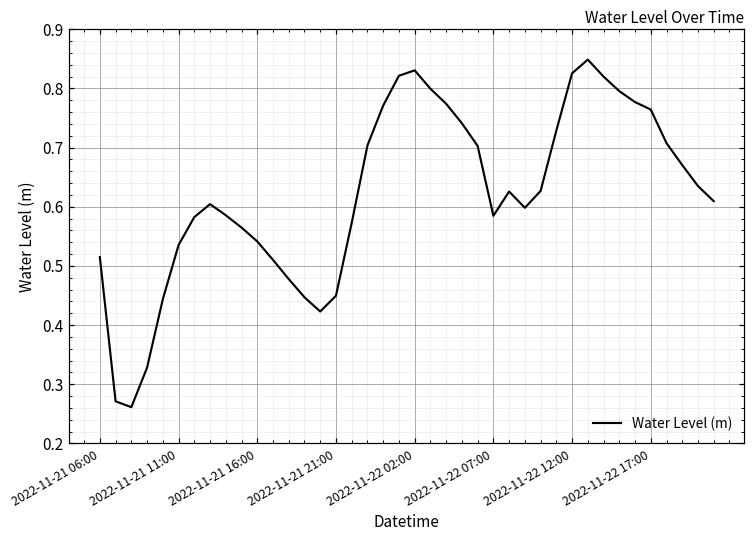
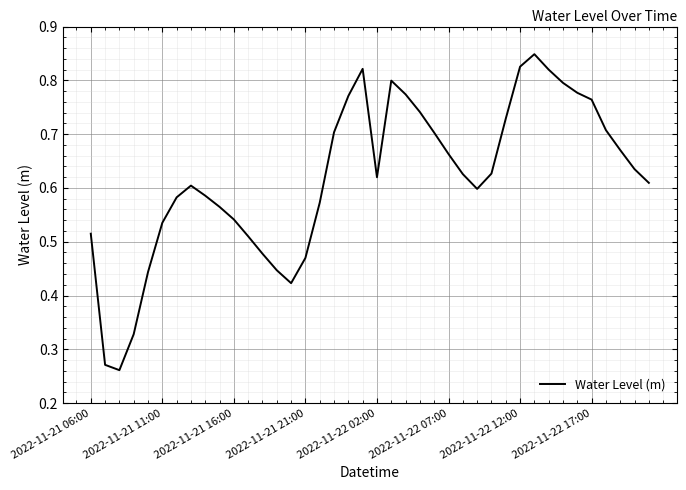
2022-11-21 21:00: 0.45 -> 0.47
2022-11-22 02:00: 0.83 -> 0.62
2022-11-22 07:00: 0.58 -> 0.66
